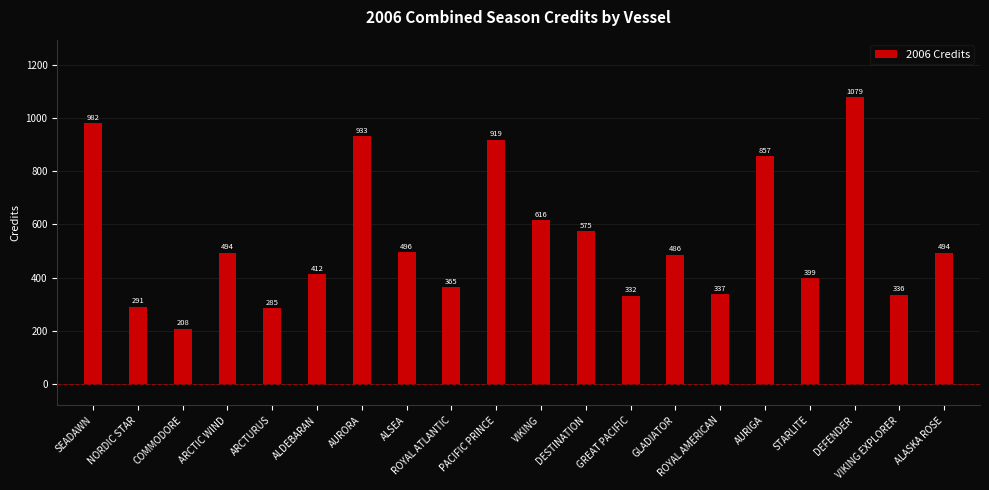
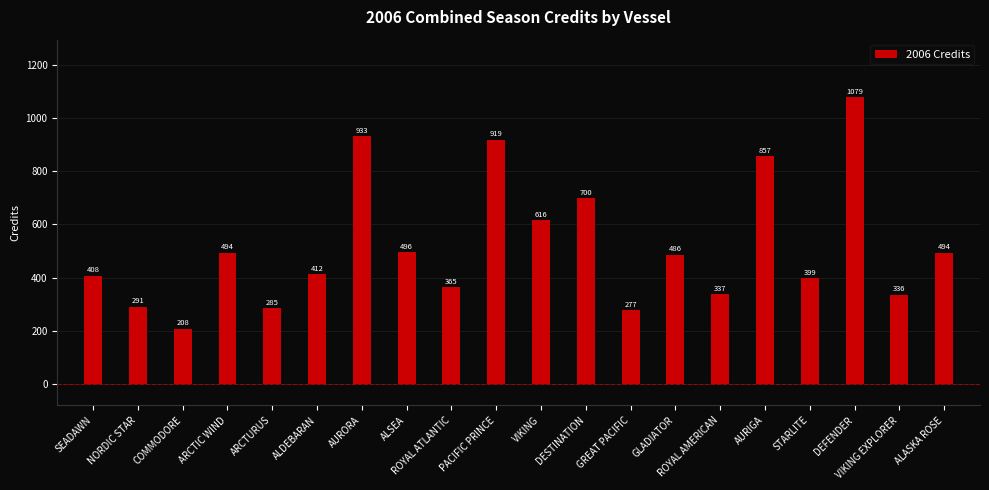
SEADAWN: 982 -> 408
DESTINATION: 575 -> 700
GREAT PACIFIC: 332 -> 277
